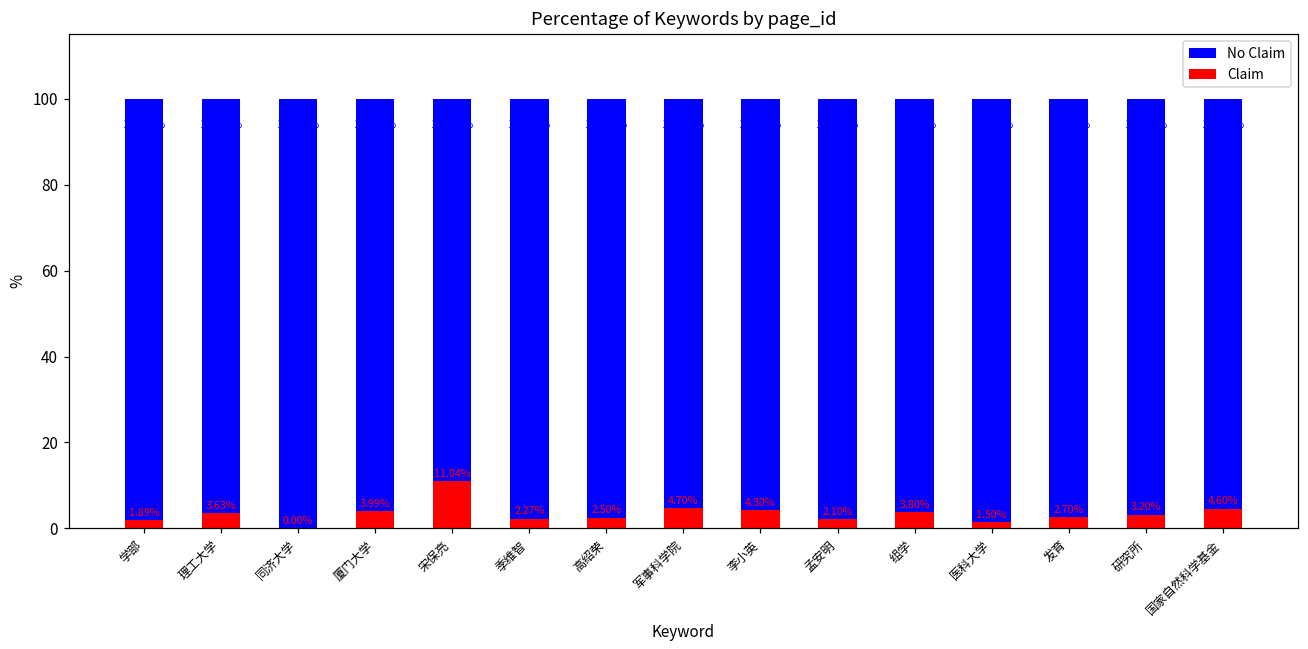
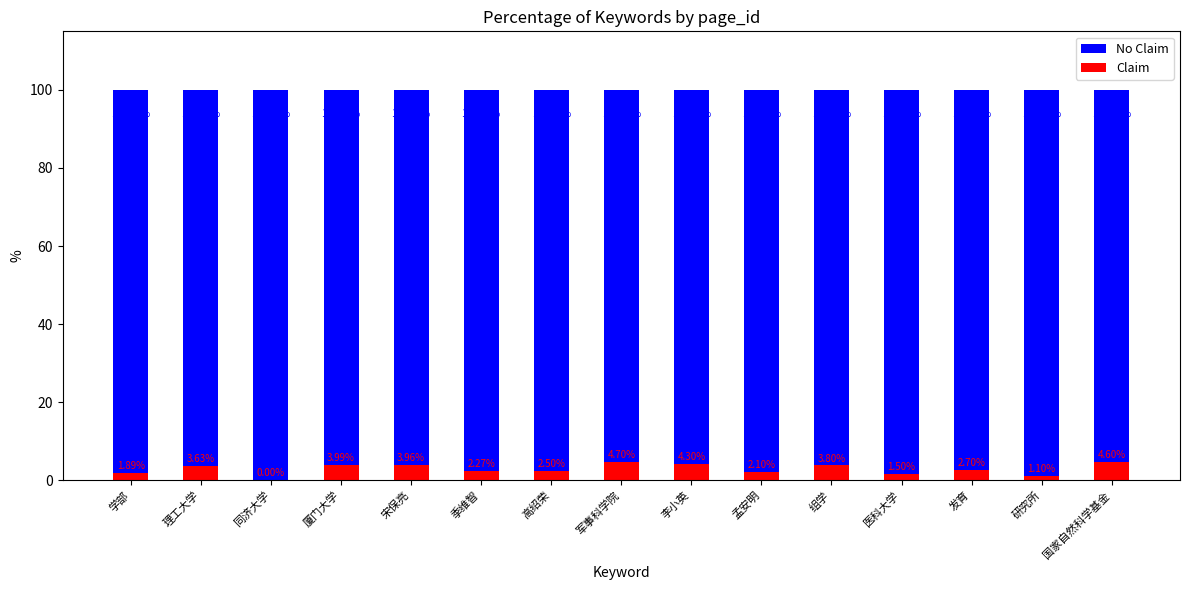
Claim, 宋保亮: 11.04% -> 3.96%
Claim, 研究所: 3.20% -> 1.10%
